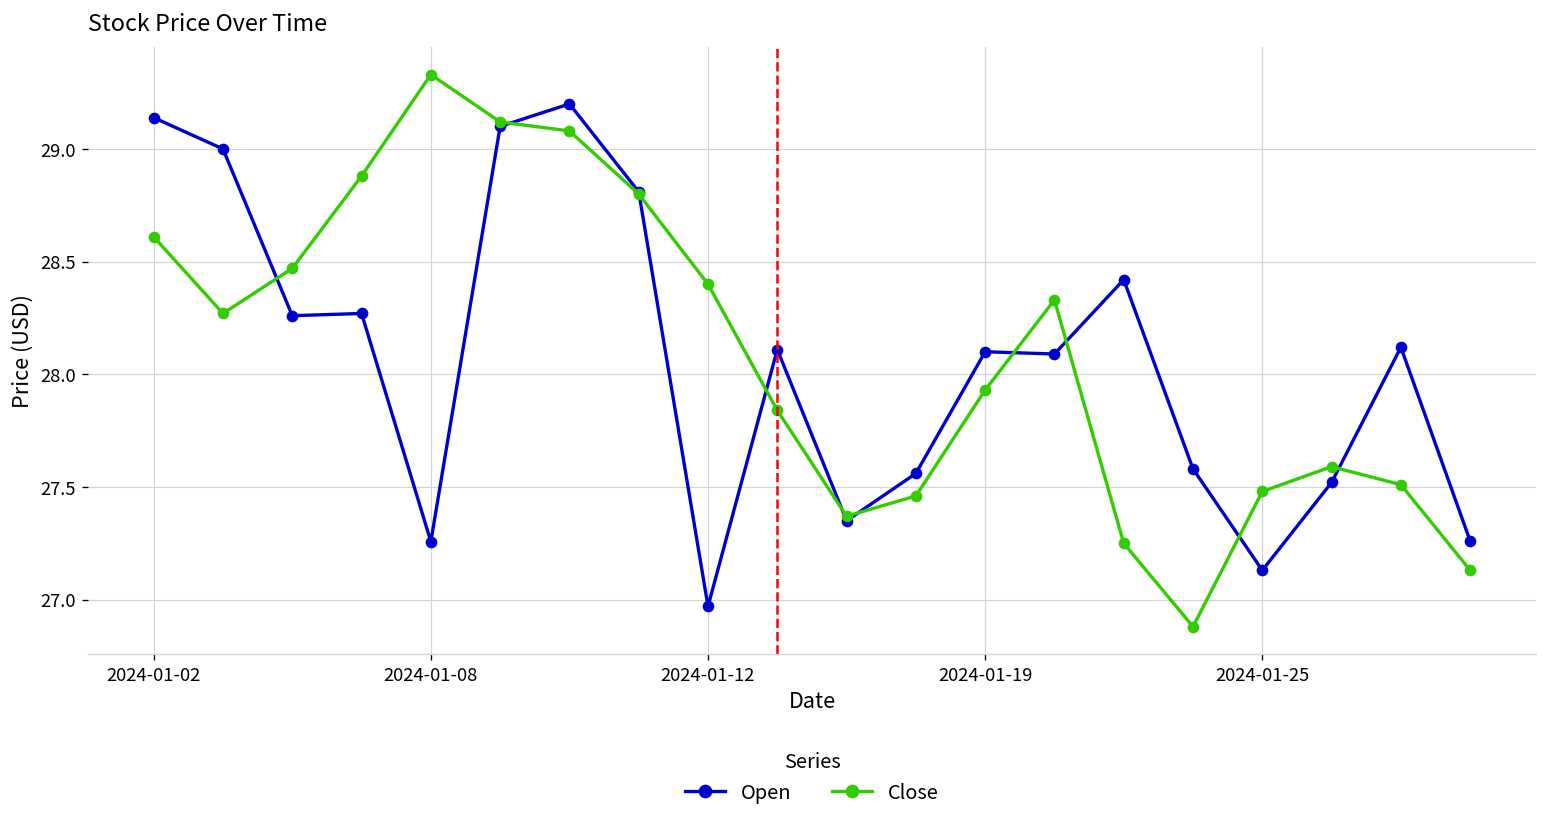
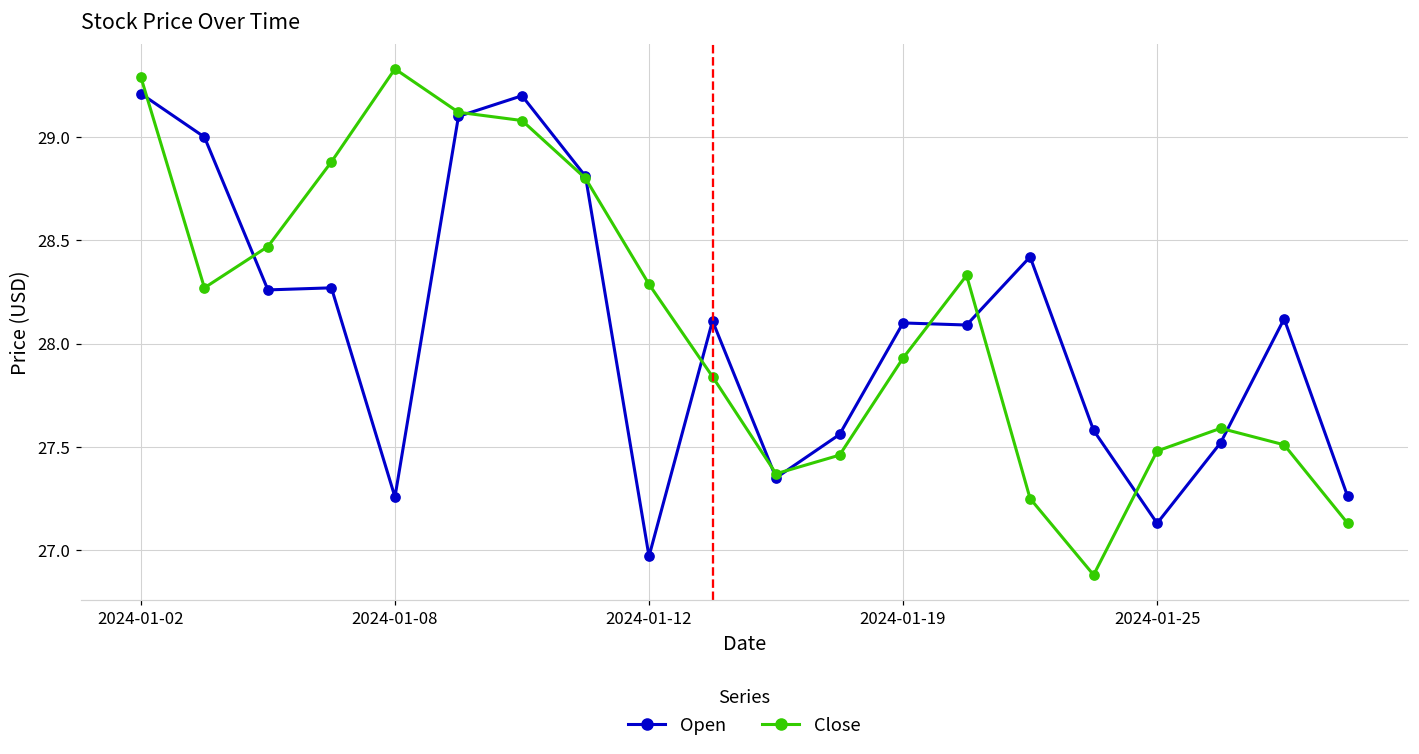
Open, 2024-01-02: 29.14 -> 29.21
Close, 2024-01-02: 28.61 -> 29.29
Close, 2024-01-12: 28.40 -> 28.29
